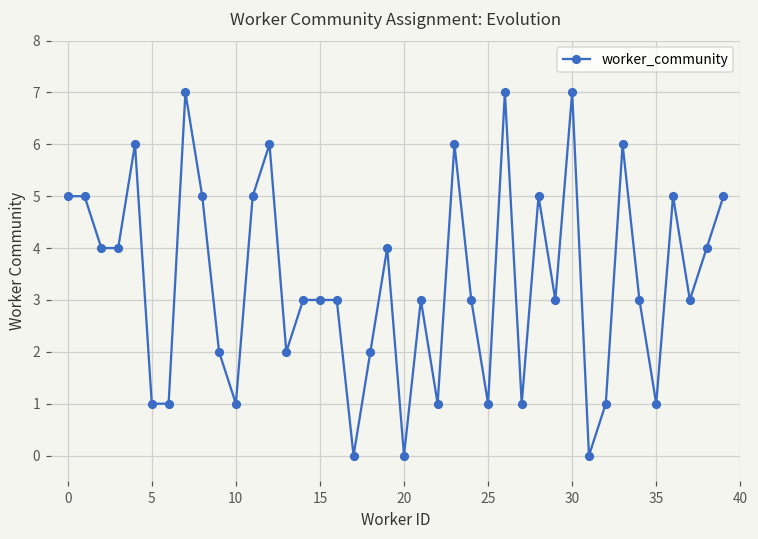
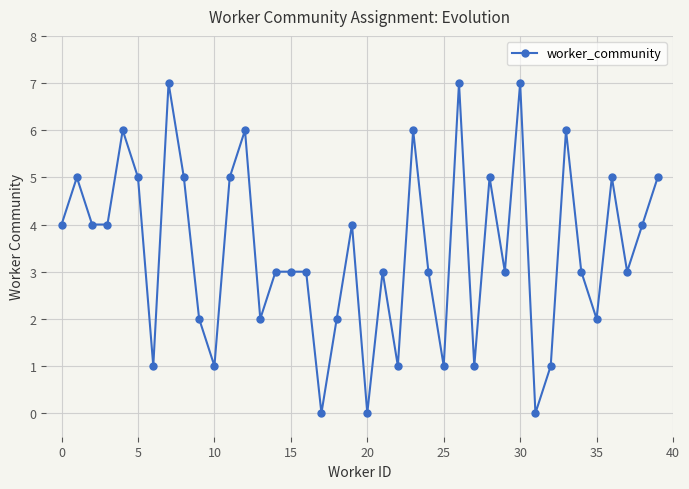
0: 5 -> 4
5: 1 -> 5
35: 1 -> 2
